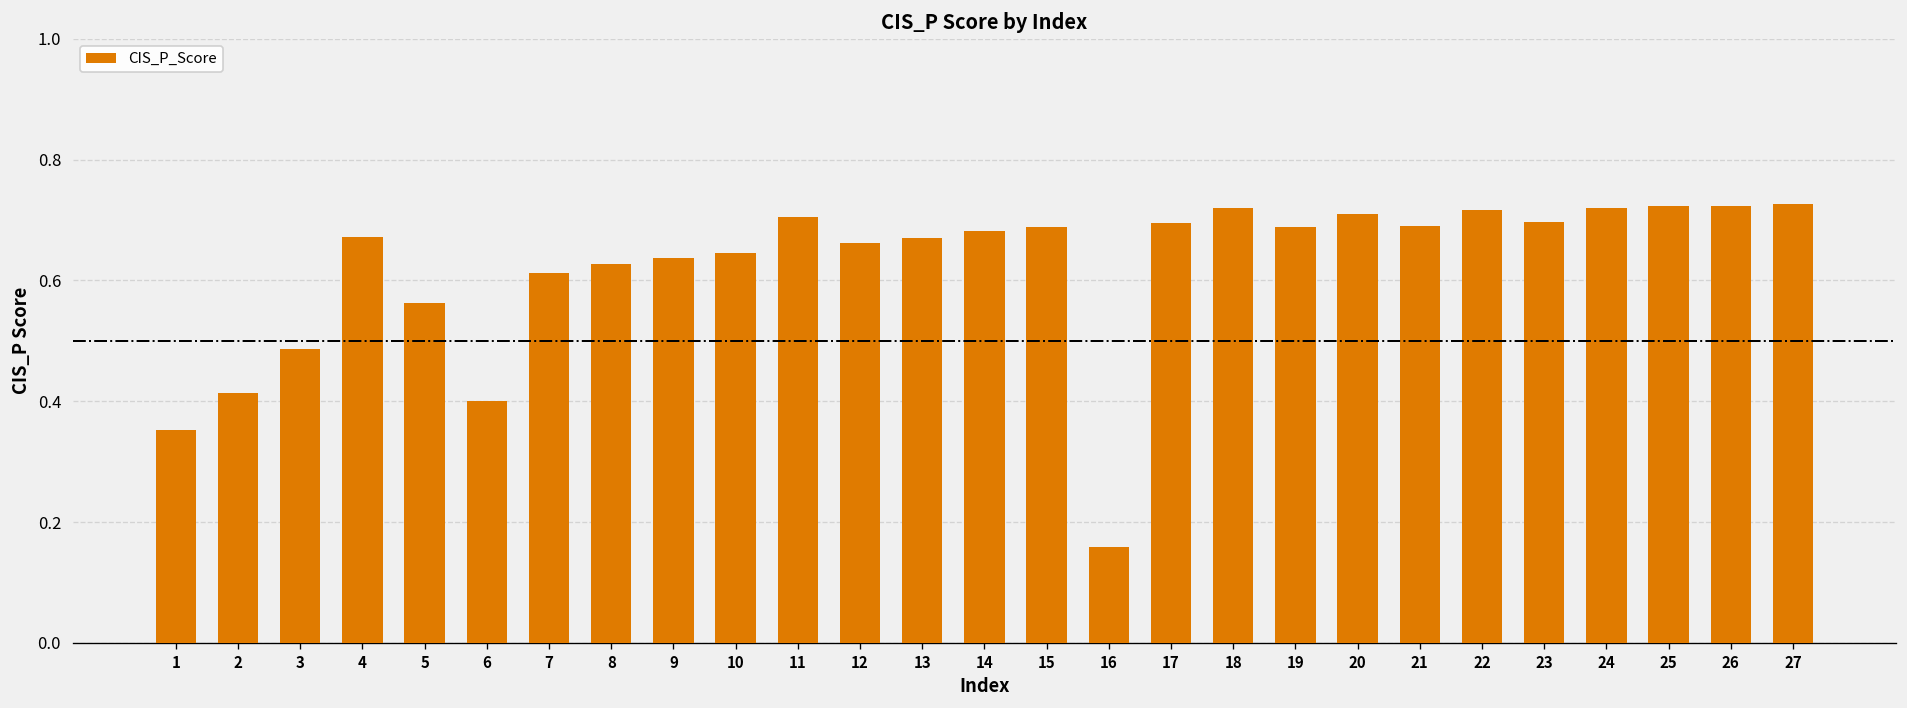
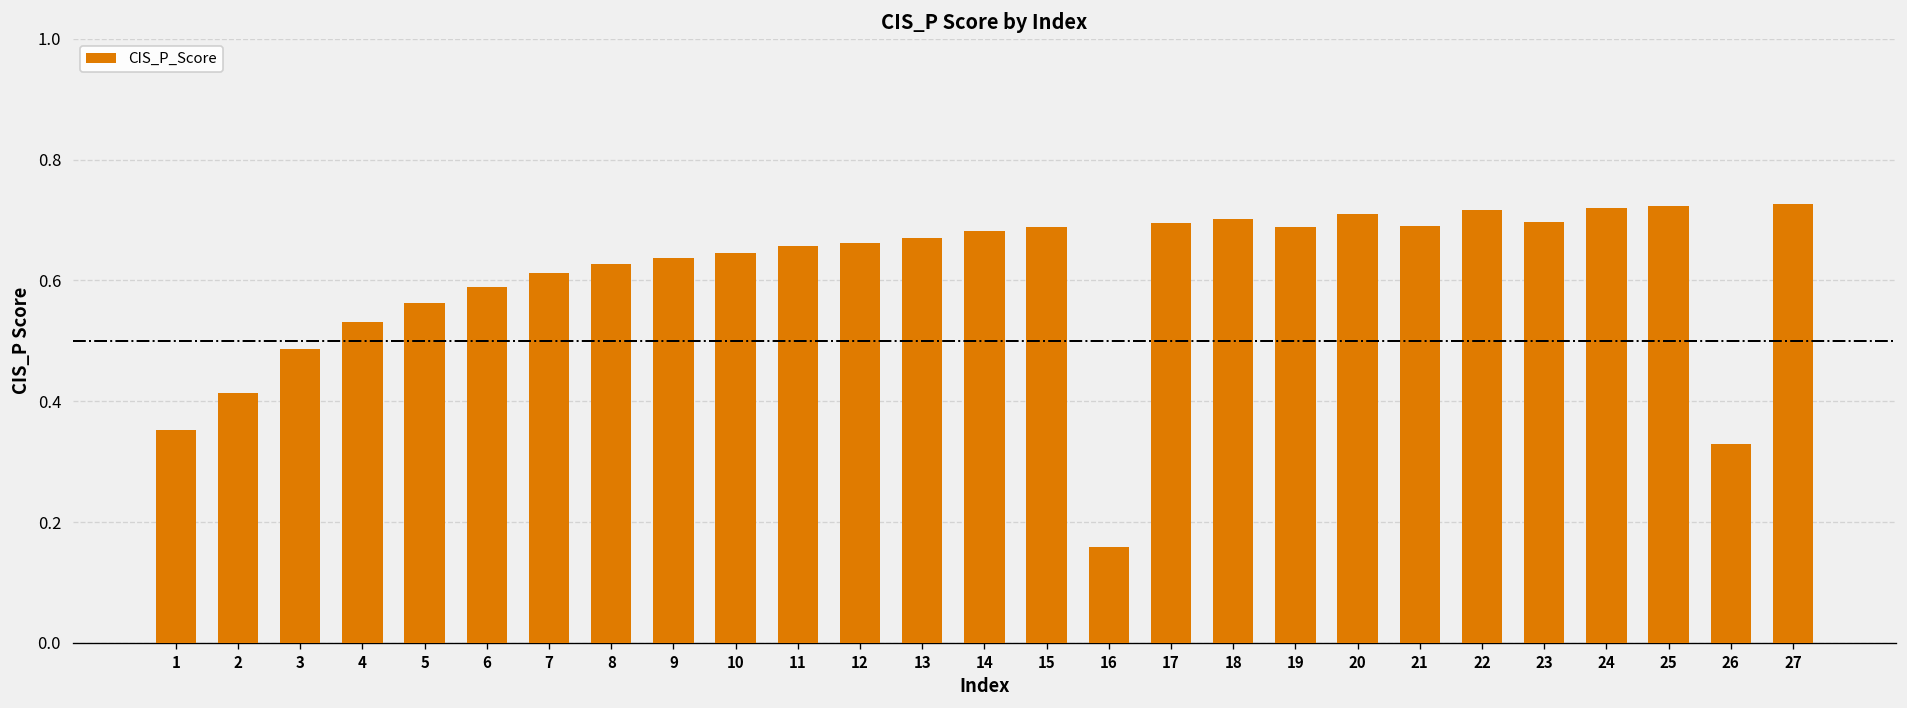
4: 0.67 -> 0.53
6: 0.40 -> 0.59
11: 0.71 -> 0.66
18: 0.72 -> 0.70
26: 0.72 -> 0.33
